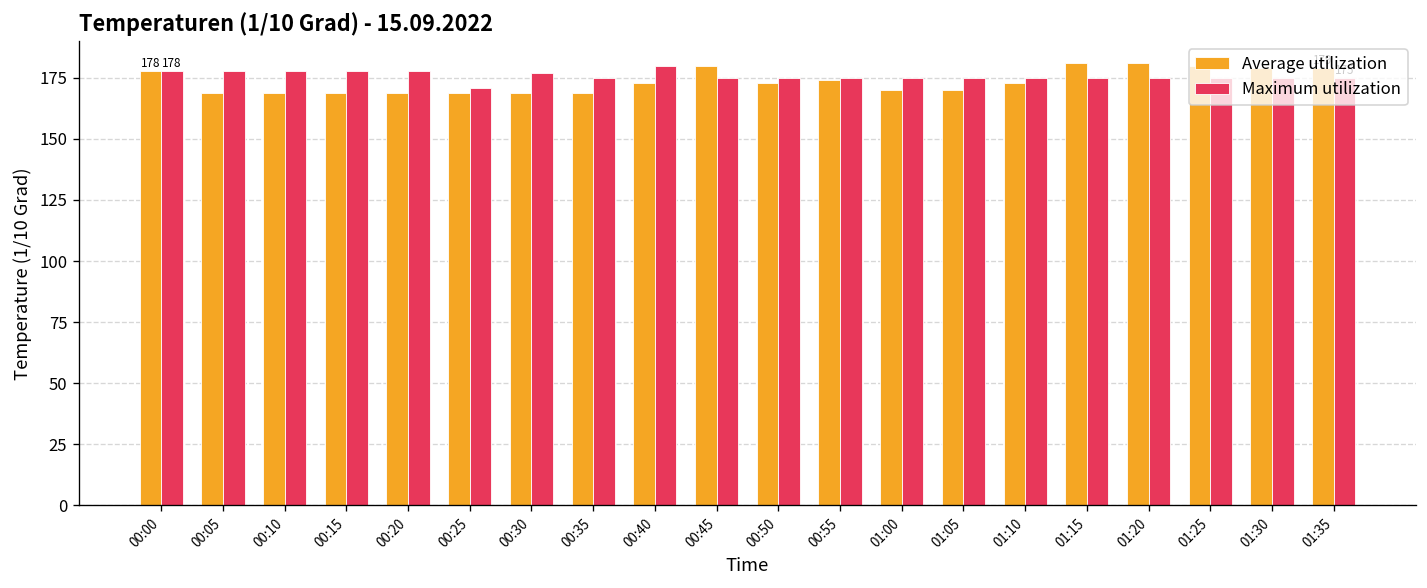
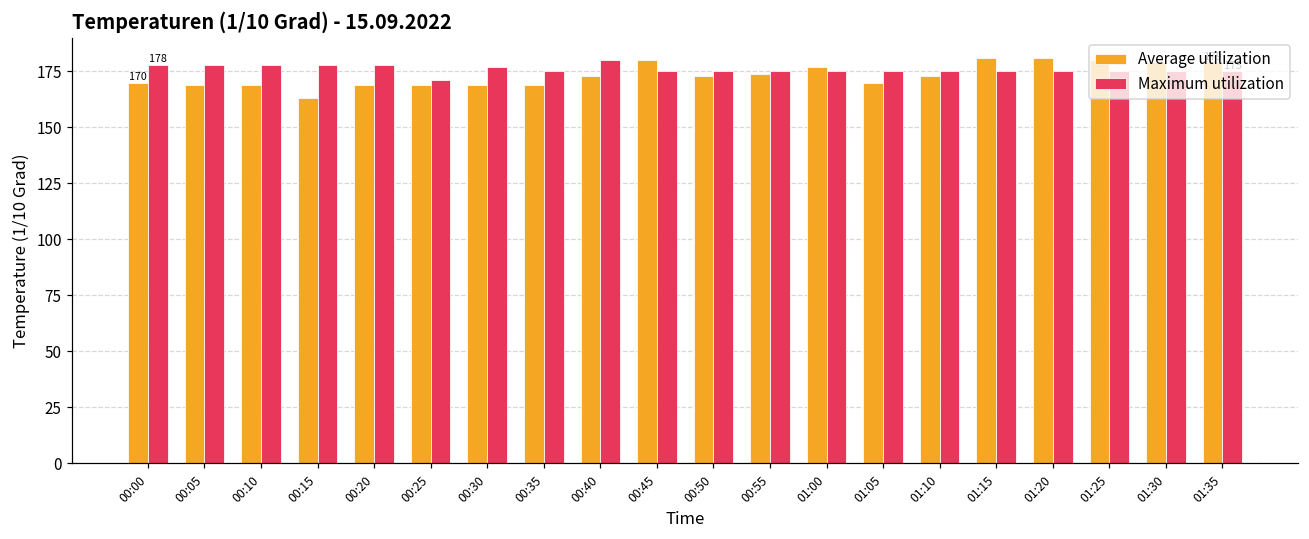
Average utilization, 00:00: 178 -> 170
Average utilization, 00:15: 169 -> 163
Average utilization, 01:00: 170 -> 177
